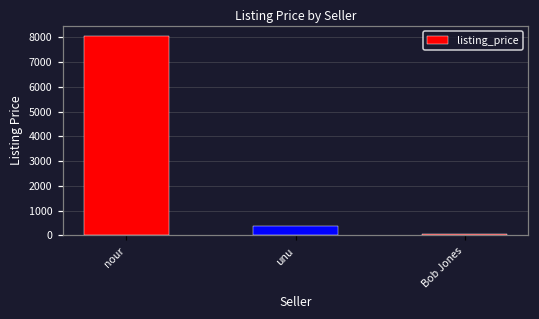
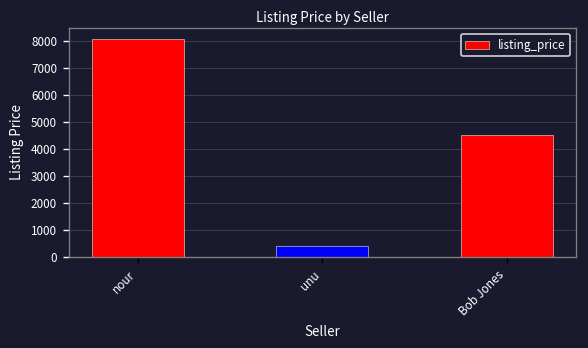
Bob Jones: 100 -> 4500
